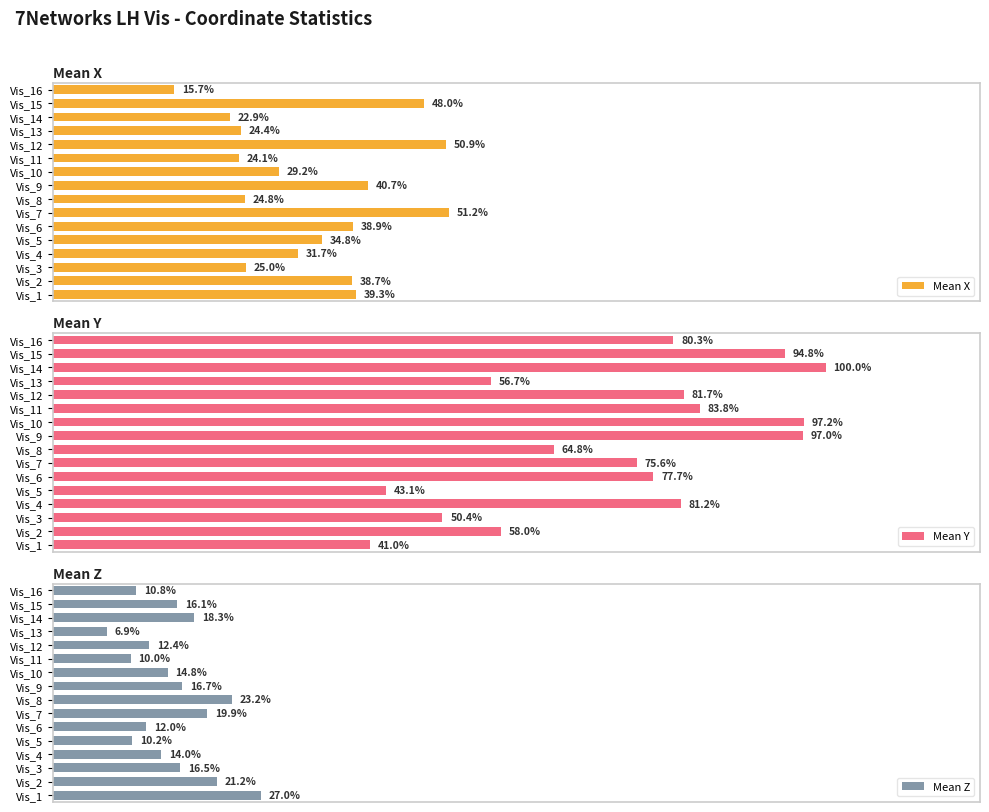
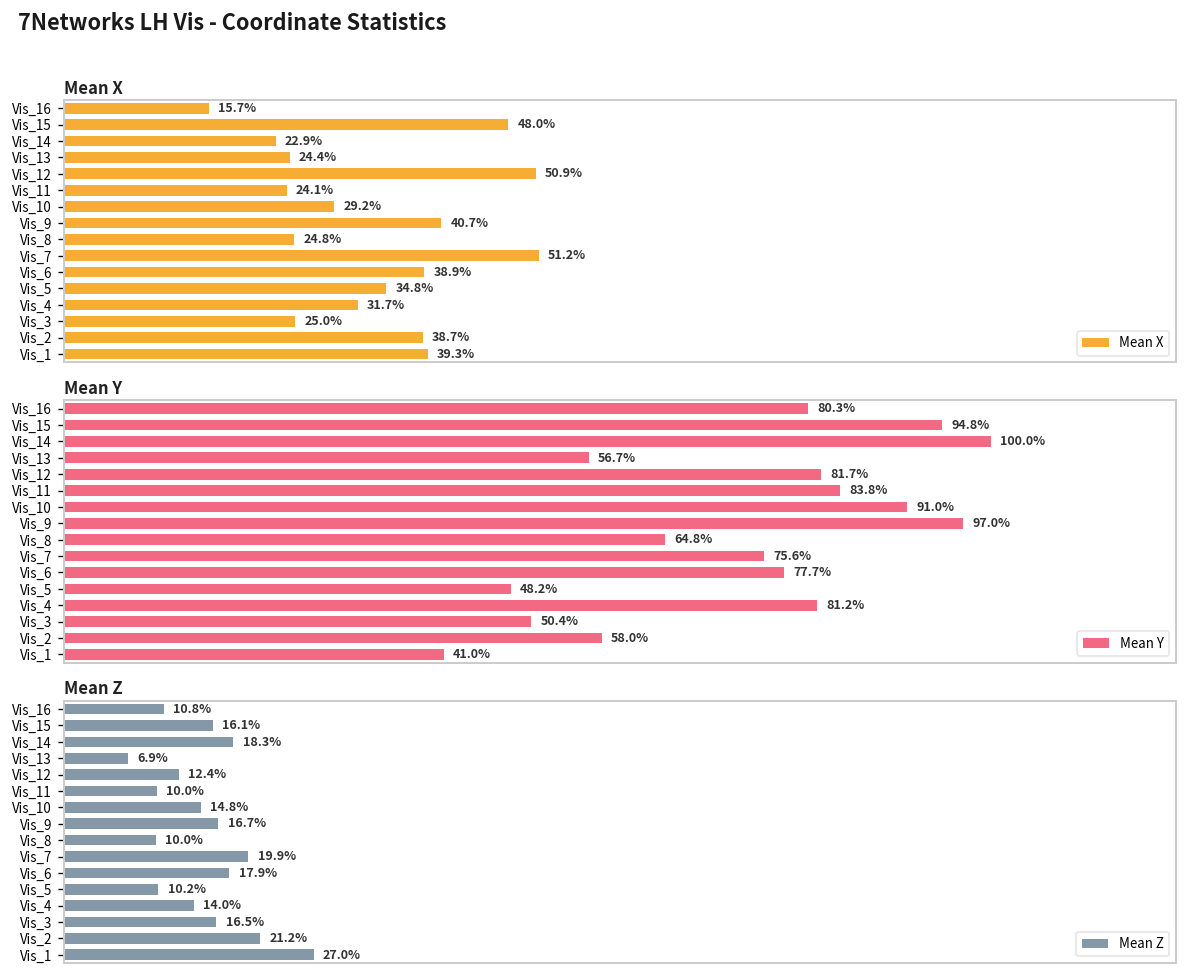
Mean Y, Vis_10: 97.2% -> 91.0%
Mean Y, Vis_5: 43.1% -> 48.2%
Mean Z, Vis_8: 23.2% -> 10.0%
Mean Z, Vis_6: 12.0% -> 17.9%
